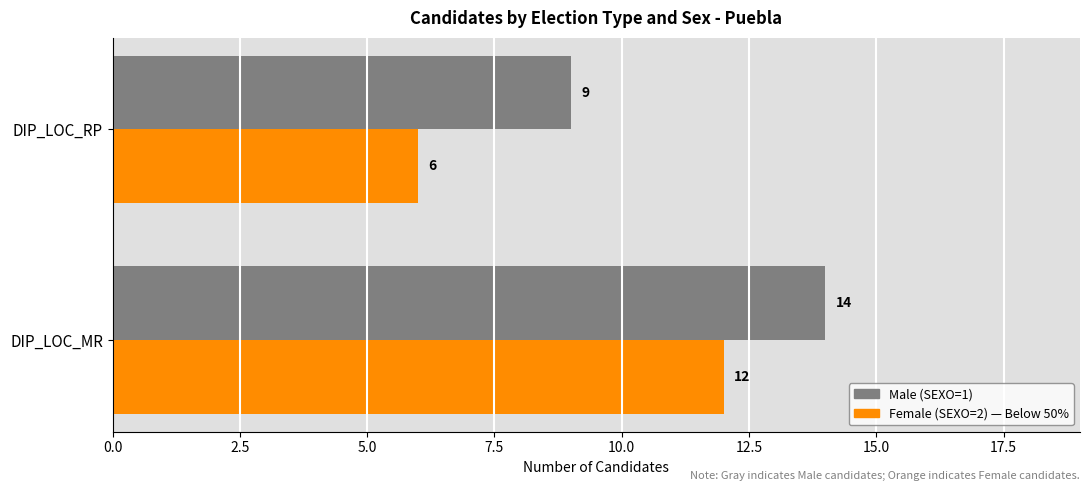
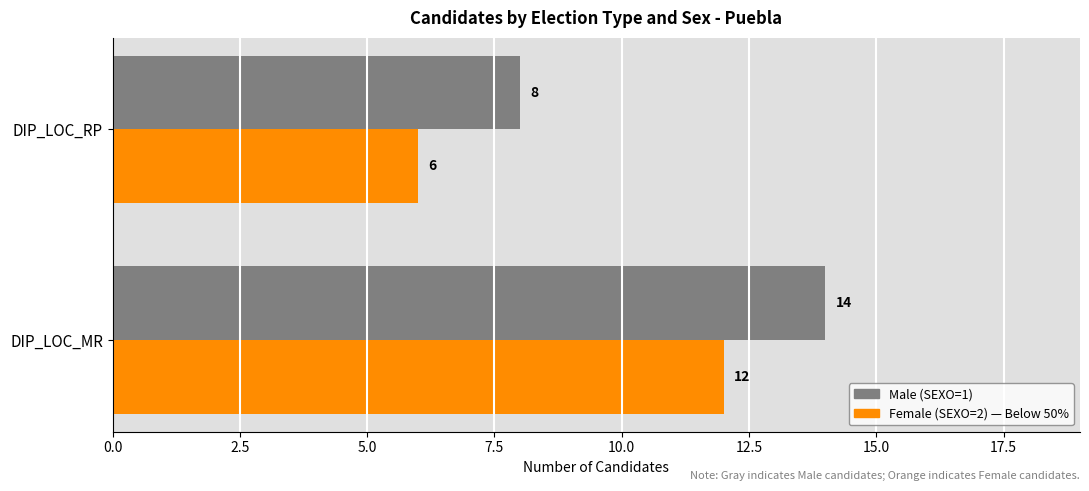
Male (SEXO=1), DIP_LOC_RP: 9 -> 8
